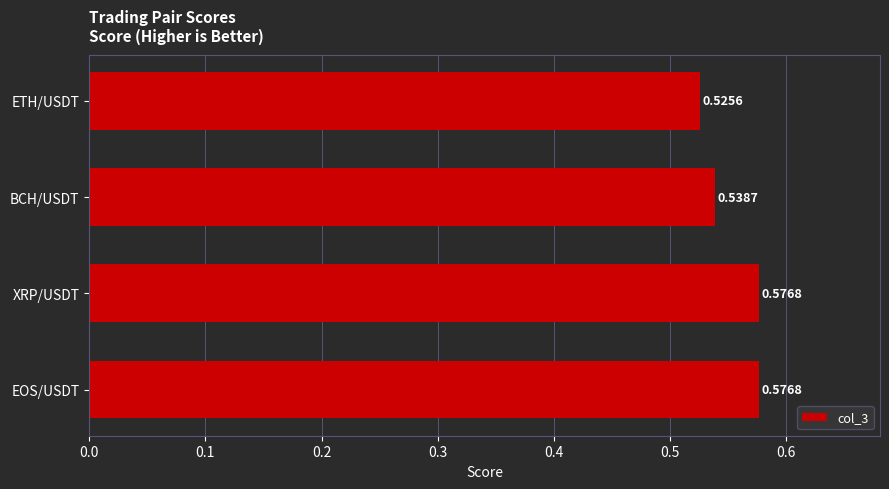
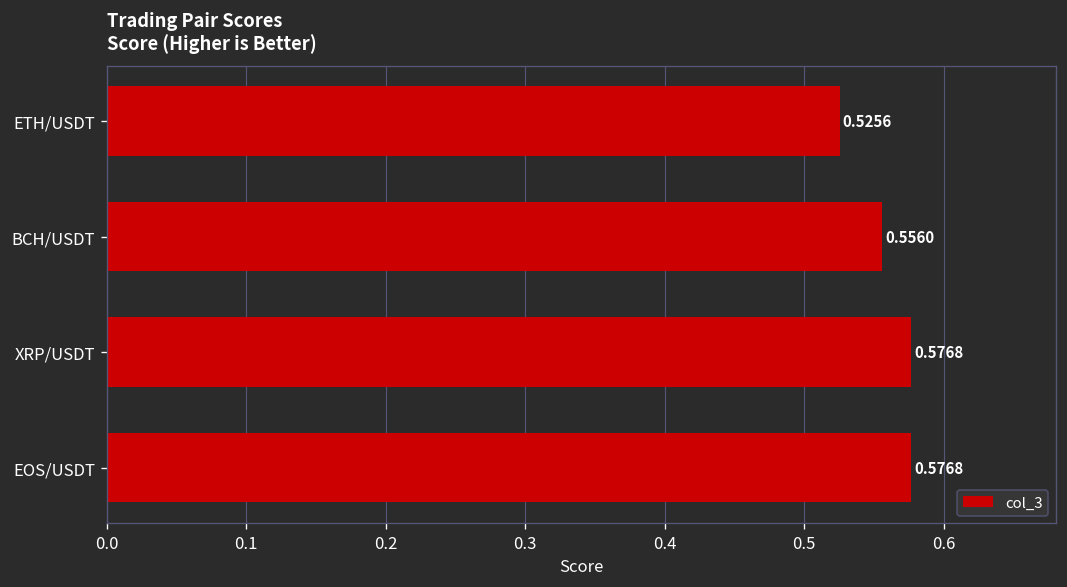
BCH/USDT: 0.5387 -> 0.5560
